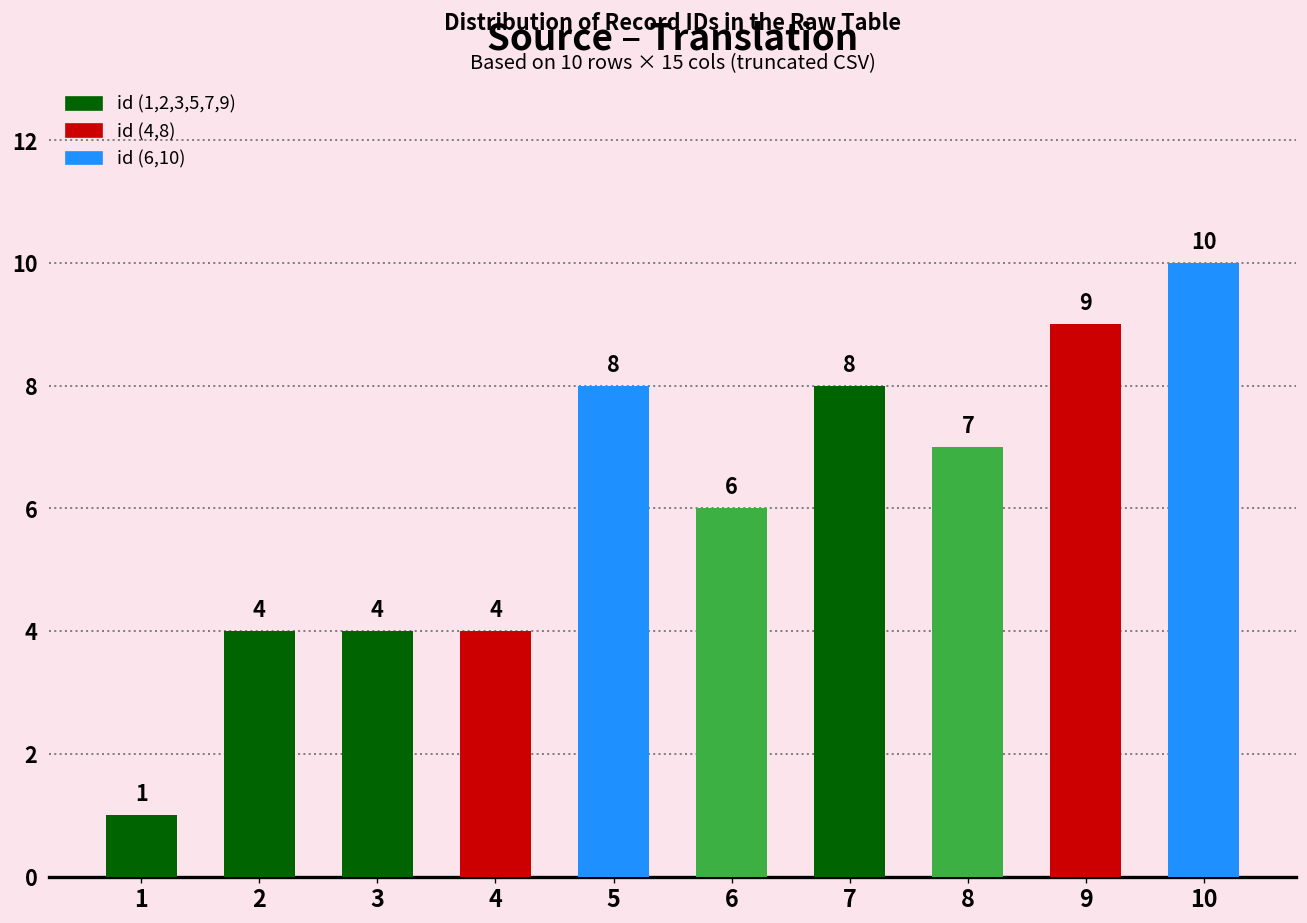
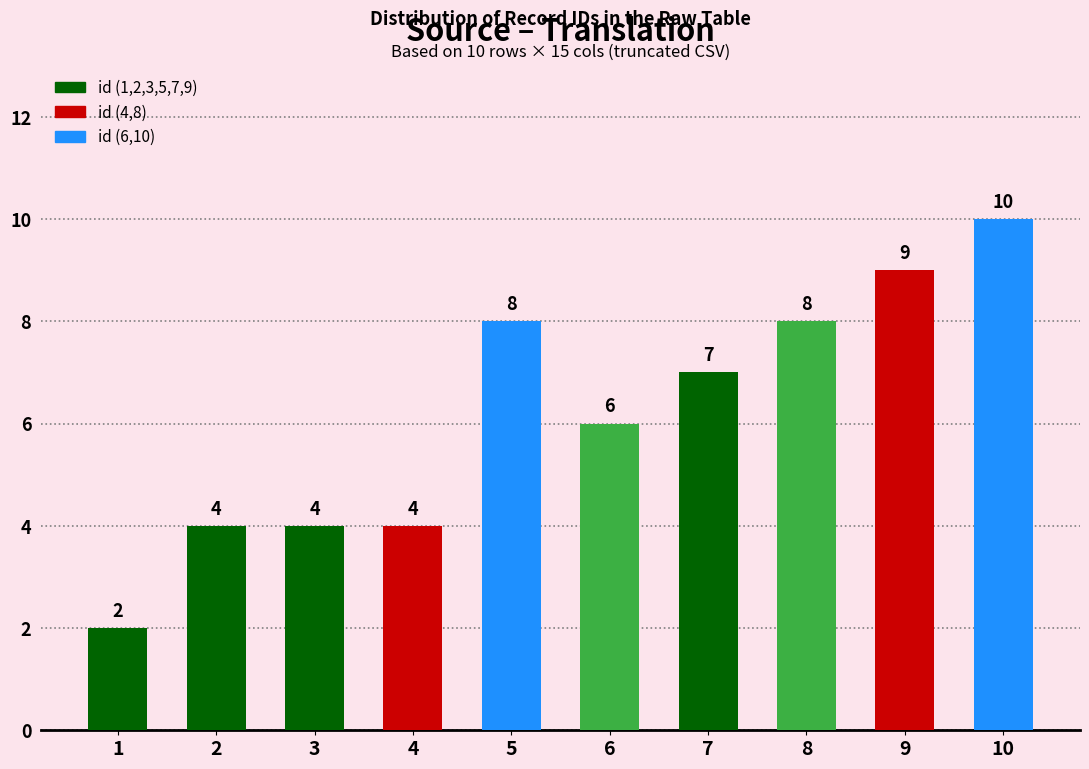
1: 1 -> 2
7: 8 -> 7
8: 7 -> 8
